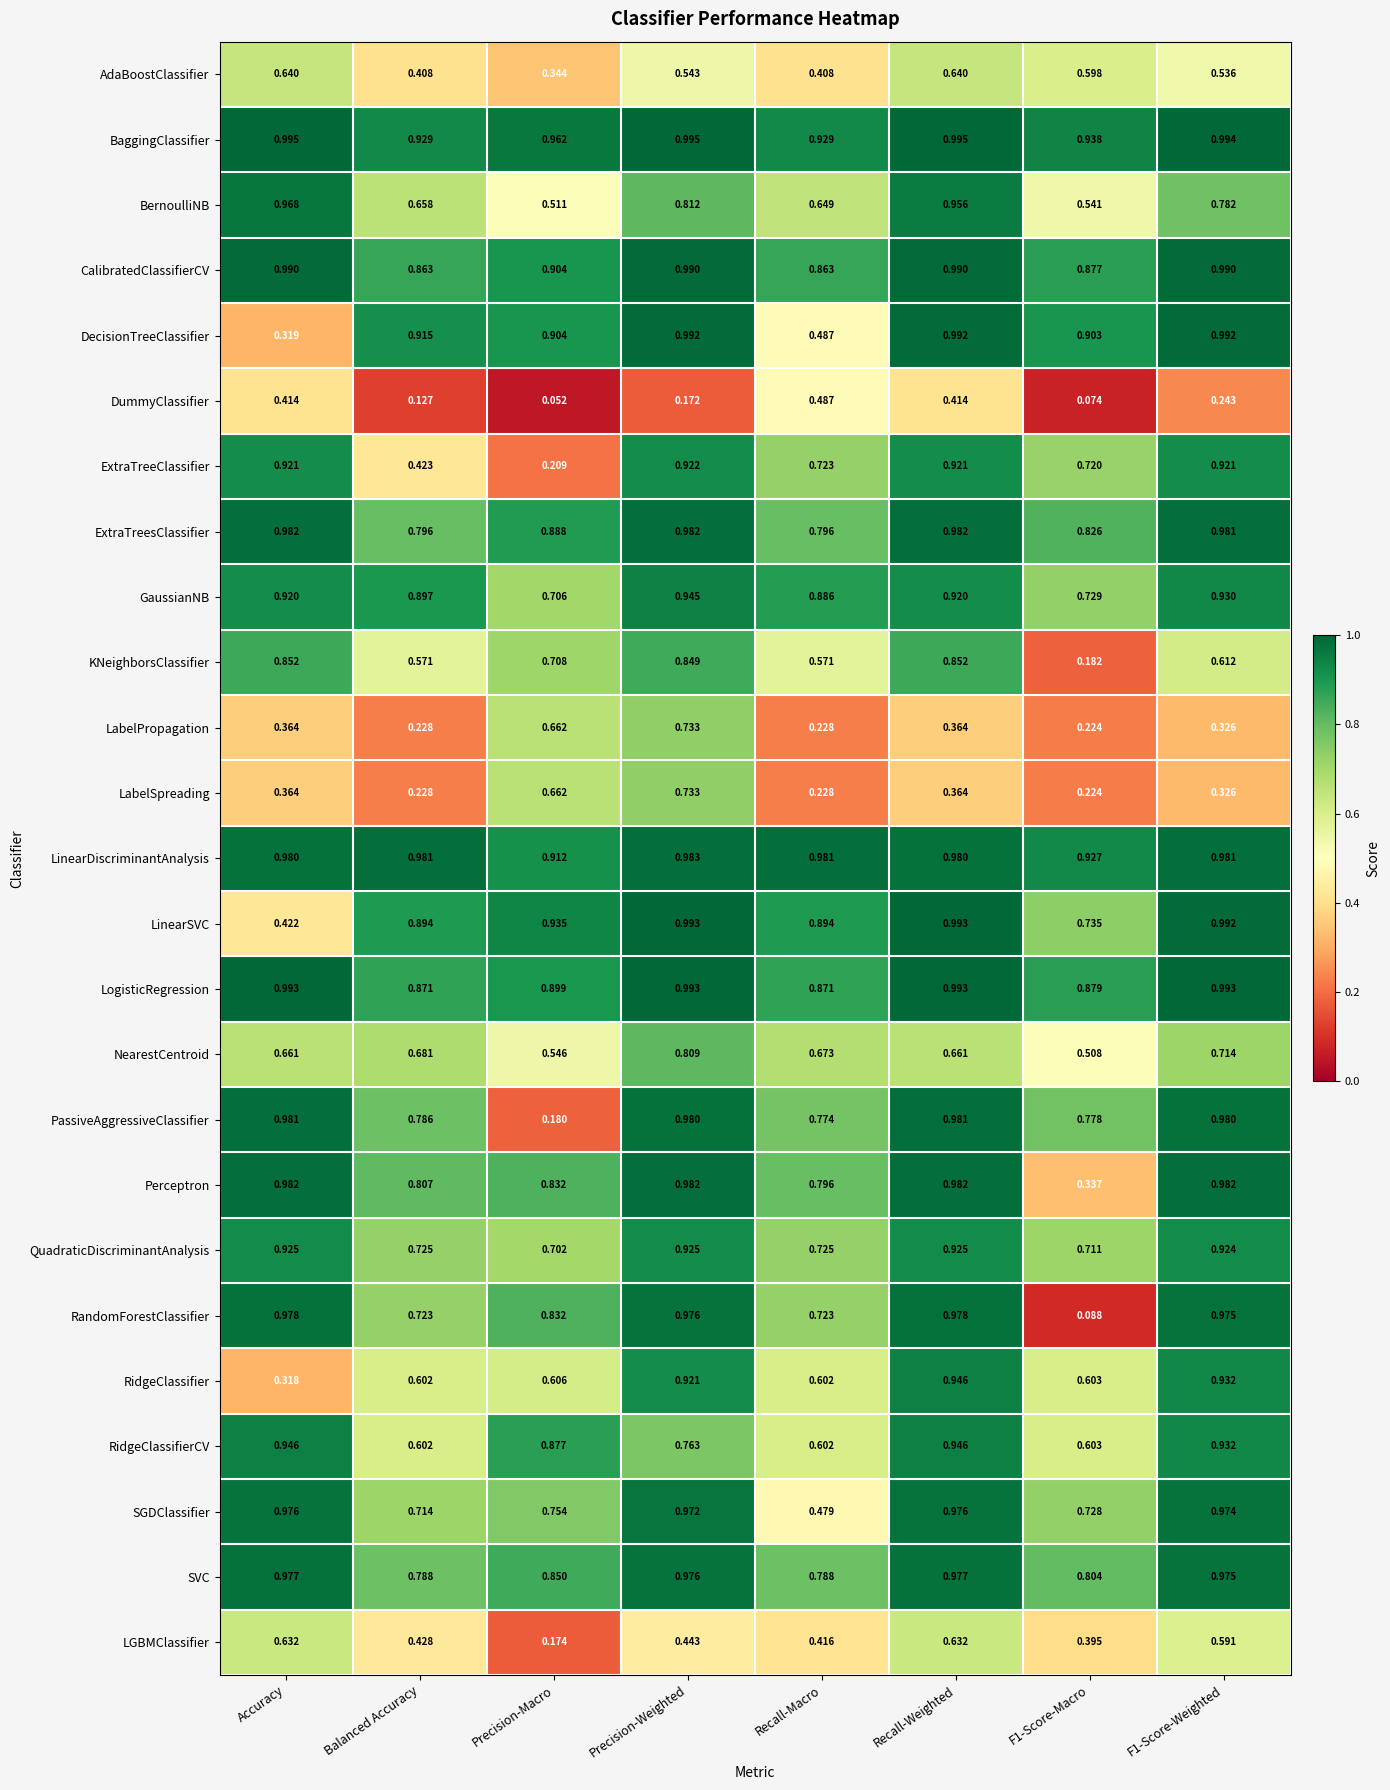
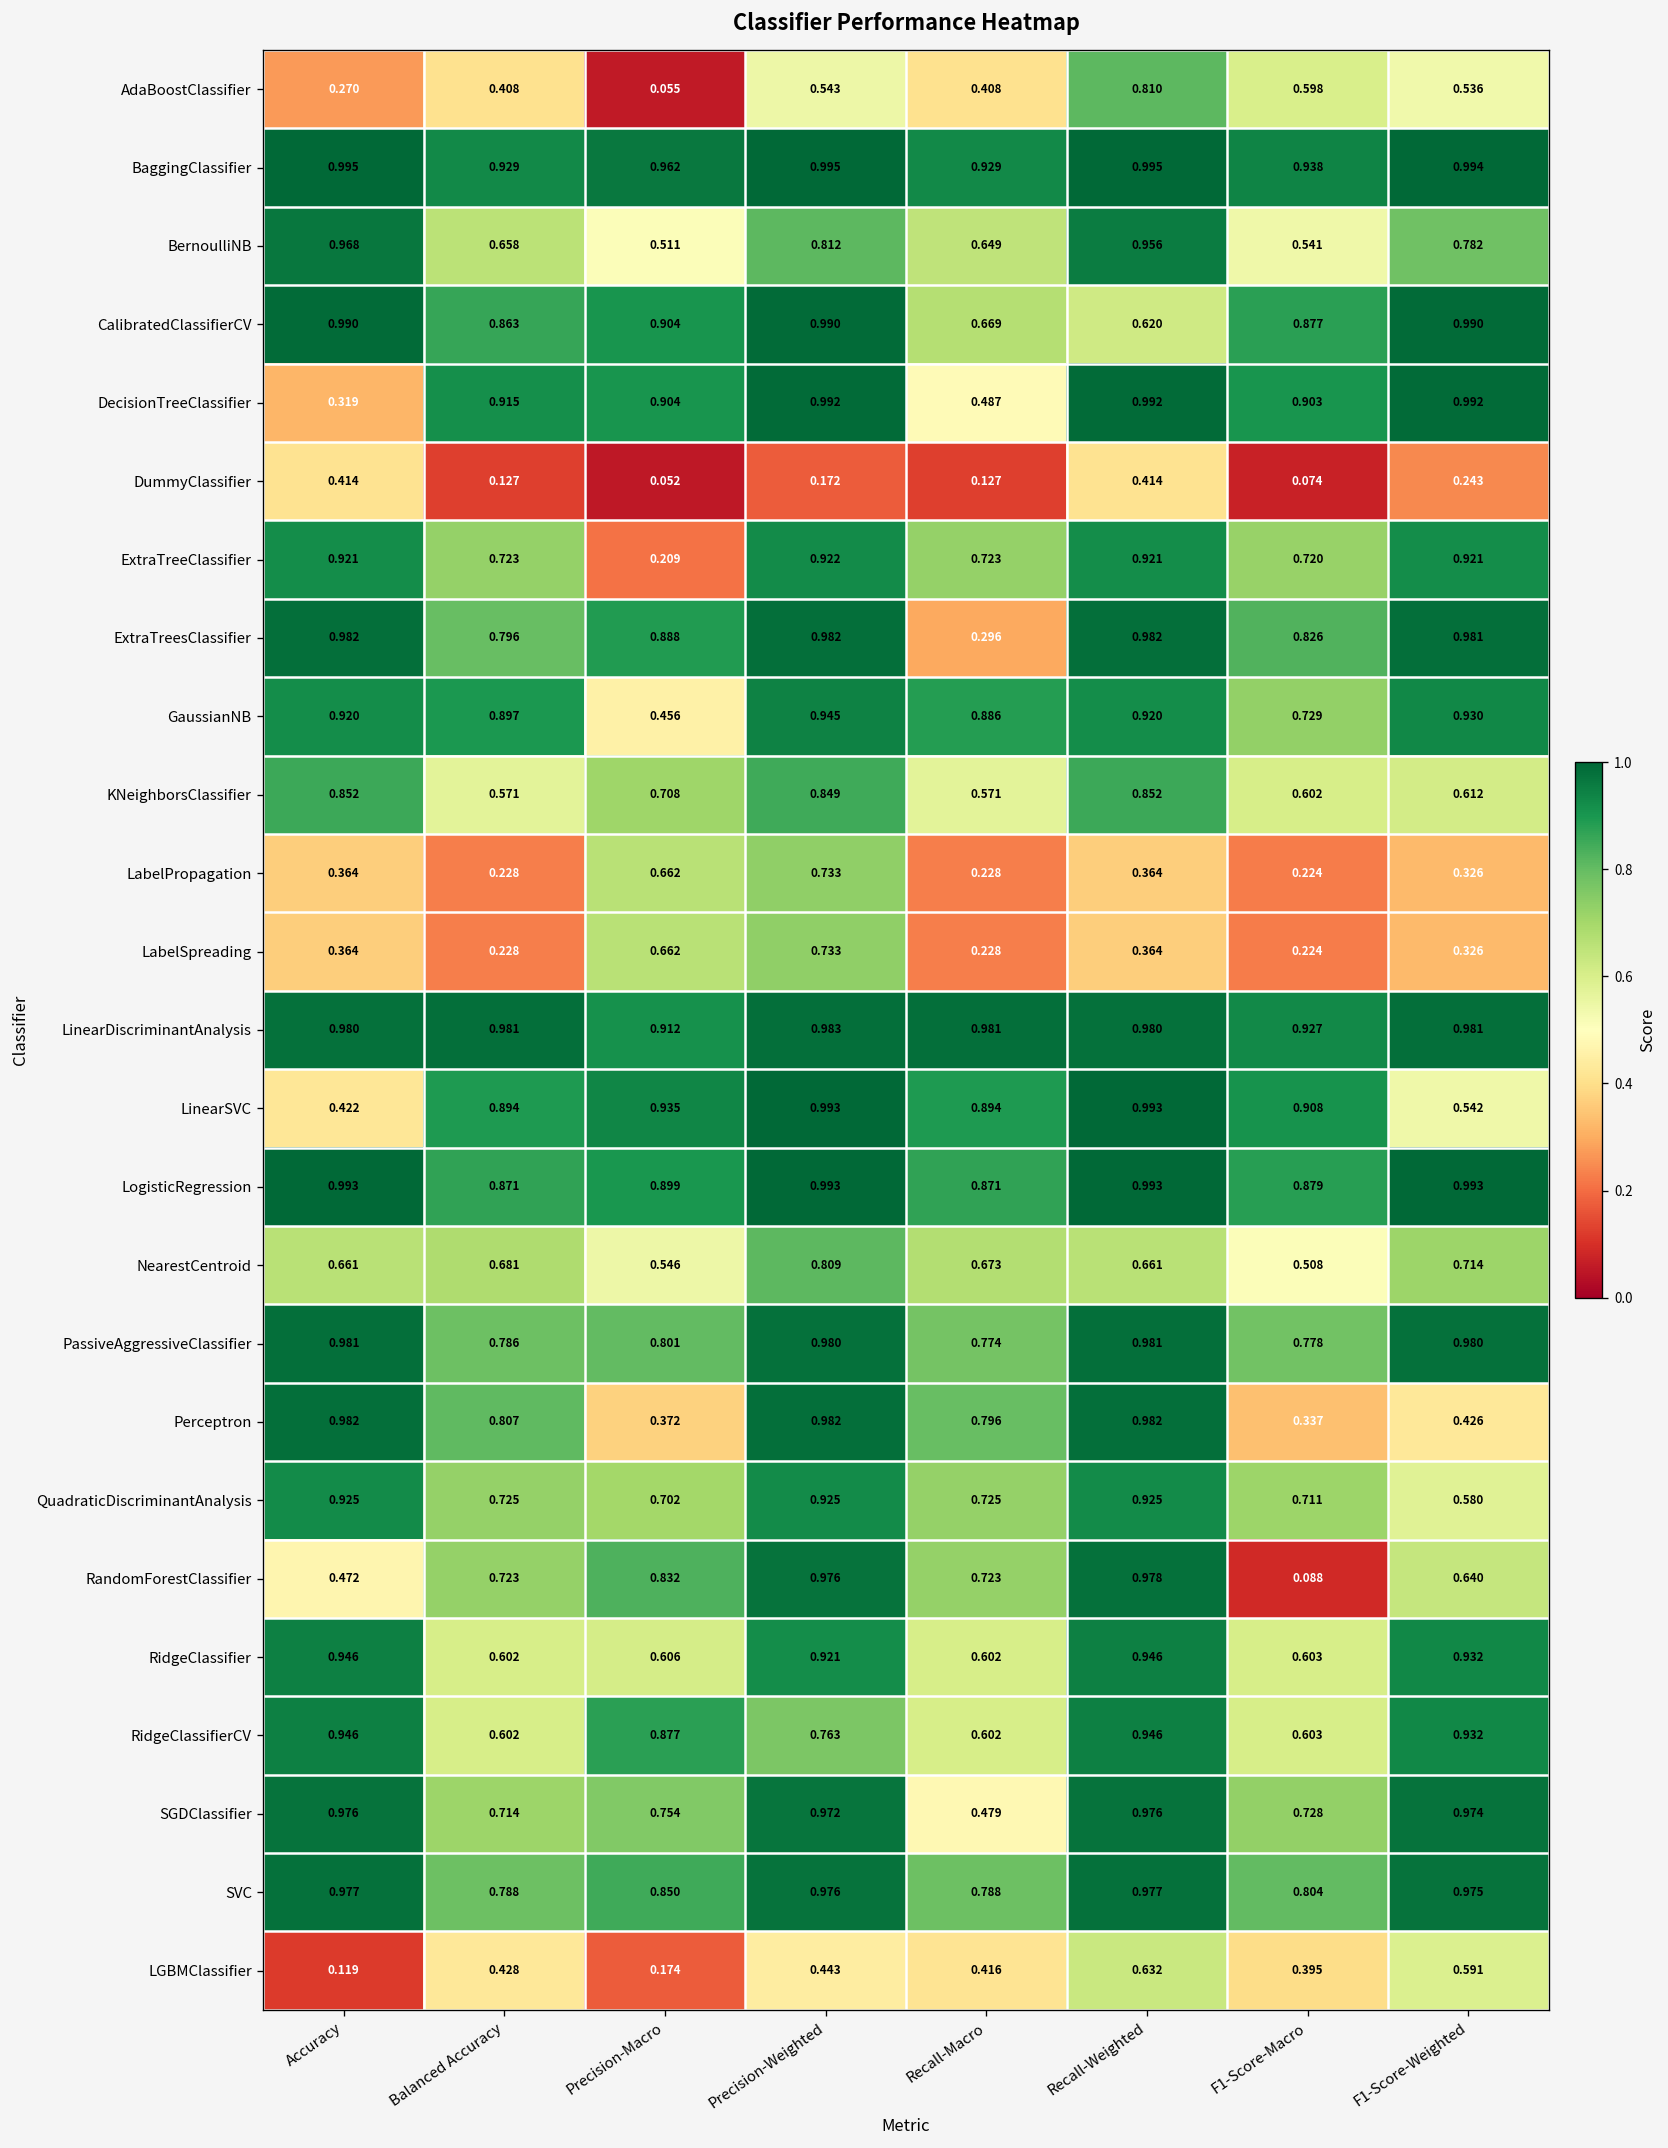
AdaBoostClassifier, Accuracy: 0.640 -> 0.270
AdaBoostClassifier, Precision-Macro: 0.344 -> 0.055
AdaBoostClassifier, Recall-Weighted: 0.640 -> 0.810
CalibratedClassifierCV, Recall-Macro: 0.863 -> 0.669
CalibratedClassifierCV, Recall-Weighted: 0.990 -> 0.620
DummyClassifier, Recall-Macro: 0.487 -> 0.127
ExtraTreeClassifier, Balanced Accuracy: 0.423 -> 0.723
ExtraTreesClassifier, Recall-Macro: 0.796 -> 0.296
GaussianNB, Precision-Macro: 0.706 -> 0.456
KNeighborsClassifier, F1-Score-Macro: 0.182 -> 0.602
LinearSVC, F1-Score-Macro: 0.735 -> 0.908
LinearSVC, F1-Score-Weighted: 0.992 -> 0.542
PassiveAggressiveClassifier, Precision-Macro: 0.180 -> 0.801
Perceptron, Precision-Macro: 0.832 -> 0.372
Perceptron, F1-Score-Weighted: 0.982 -> 0.426
QuadraticDiscriminantAnalysis, F1-Score-Weighted: 0.924 -> 0.580
RandomForestClassifier, Accuracy: 0.978 -> 0.472
RandomForestClassifier, F1-Score-Weighted: 0.975 -> 0.640
RidgeClassifier, Accuracy: 0.318 -> 0.946
LGBMClassifier, Accuracy: 0.632 -> 0.119
